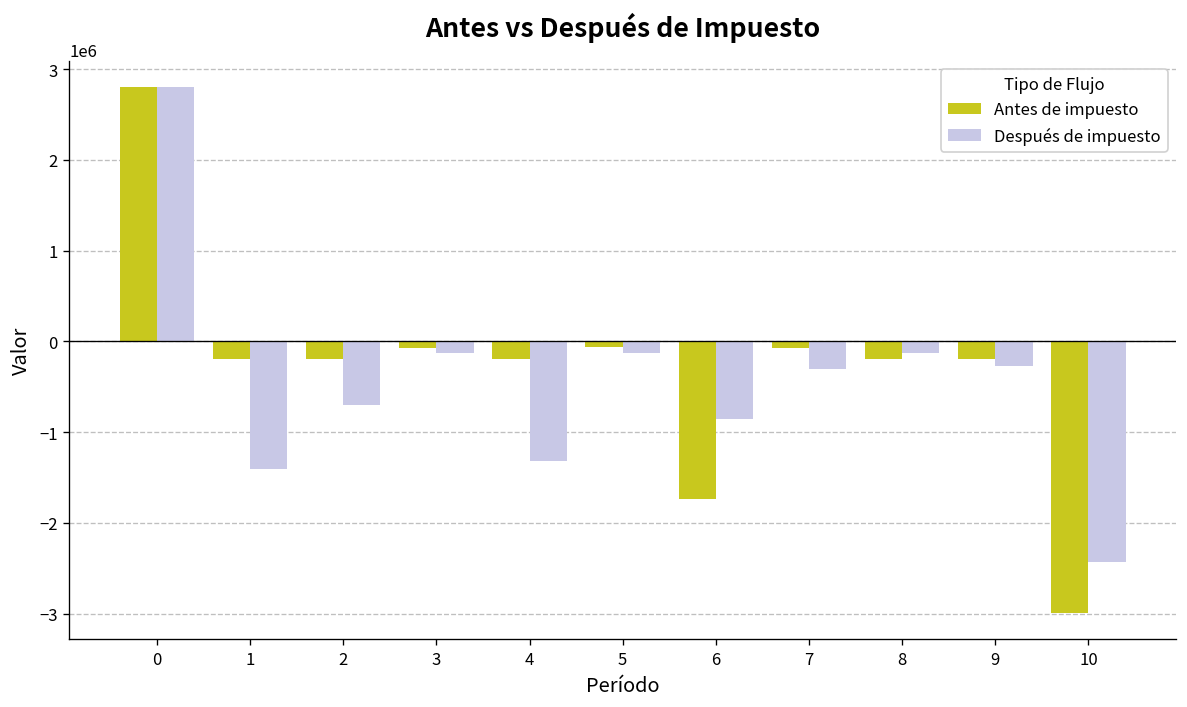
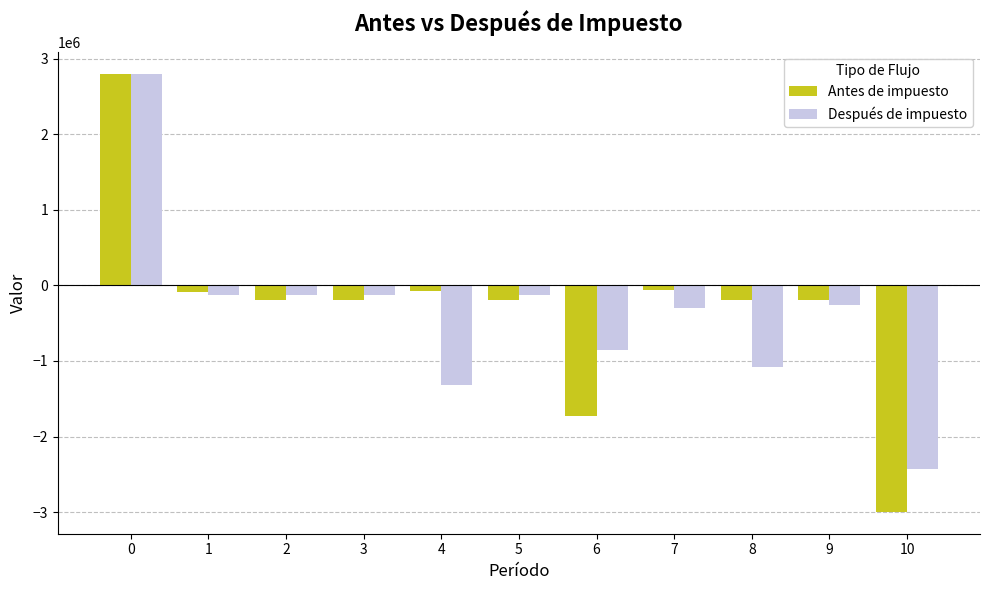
Antes de impuesto, 1: -200000 -> -100000
Después de impuesto, 1: -1400000 -> -100000
Después de impuesto, 2: -700000 -> -100000
Antes de impuesto, 3: -100000 -> -200000
Antes de impuesto, 4: -200000 -> -100000
Antes de impuesto, 5: -100000 -> -200000
Después de impuesto, 8: -100000 -> -1100000
